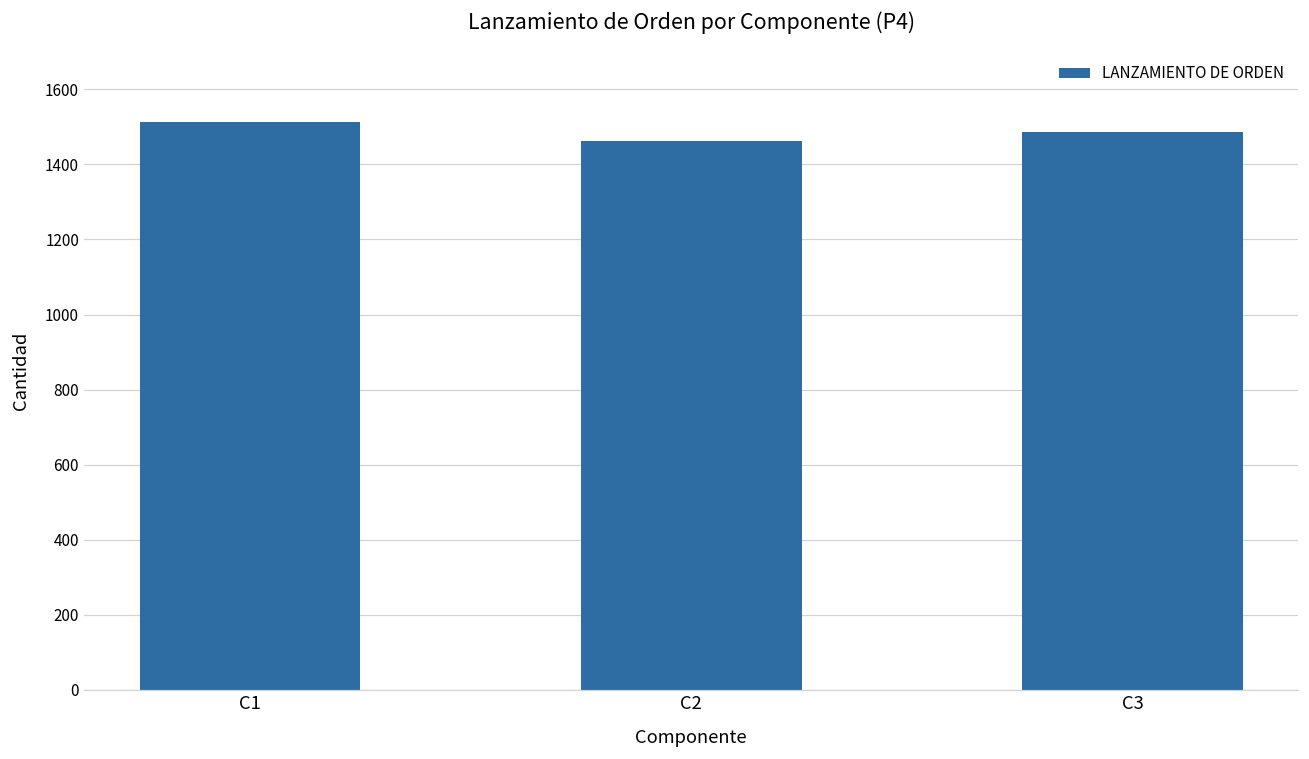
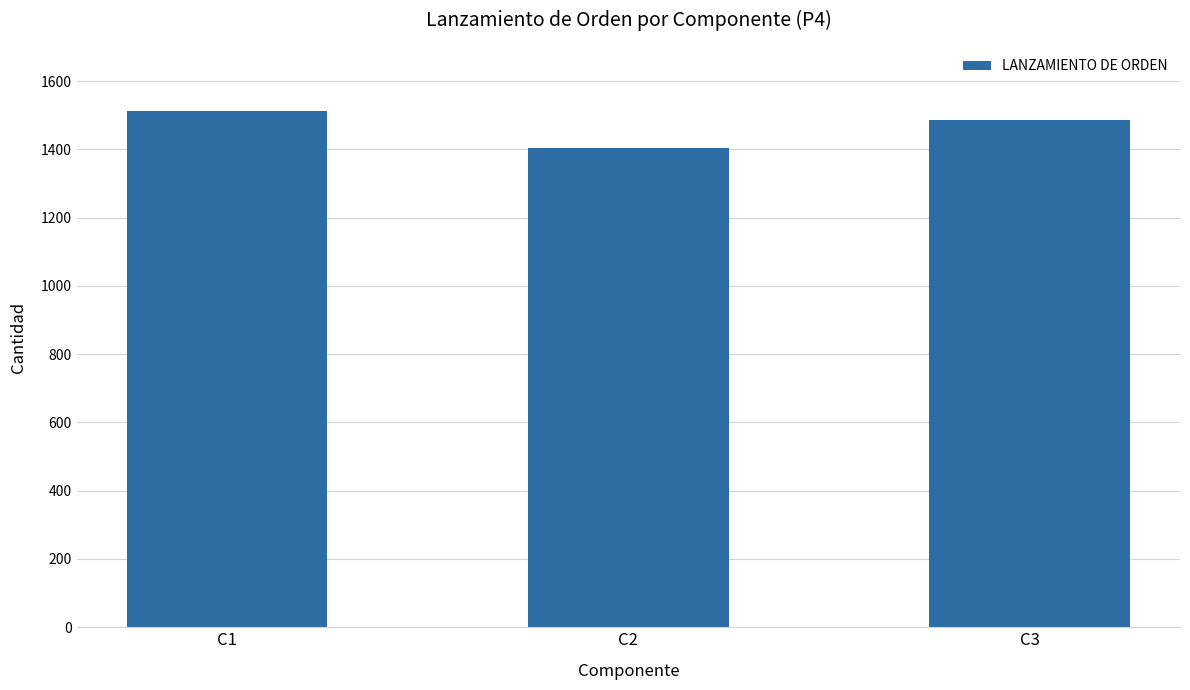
C2: 1460 -> 1400
